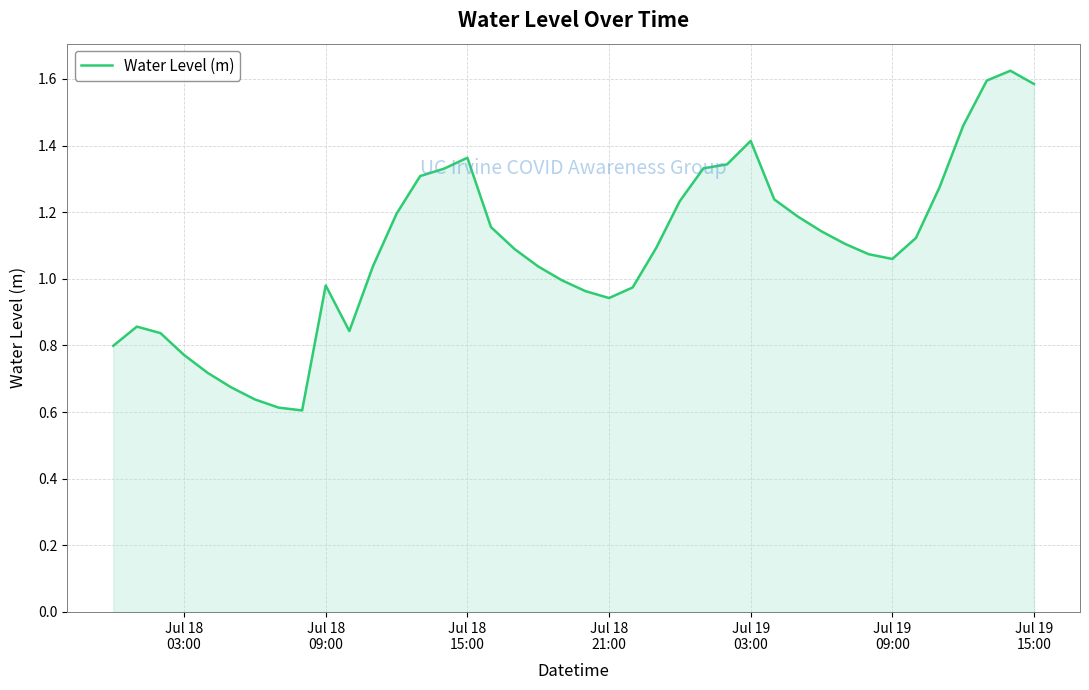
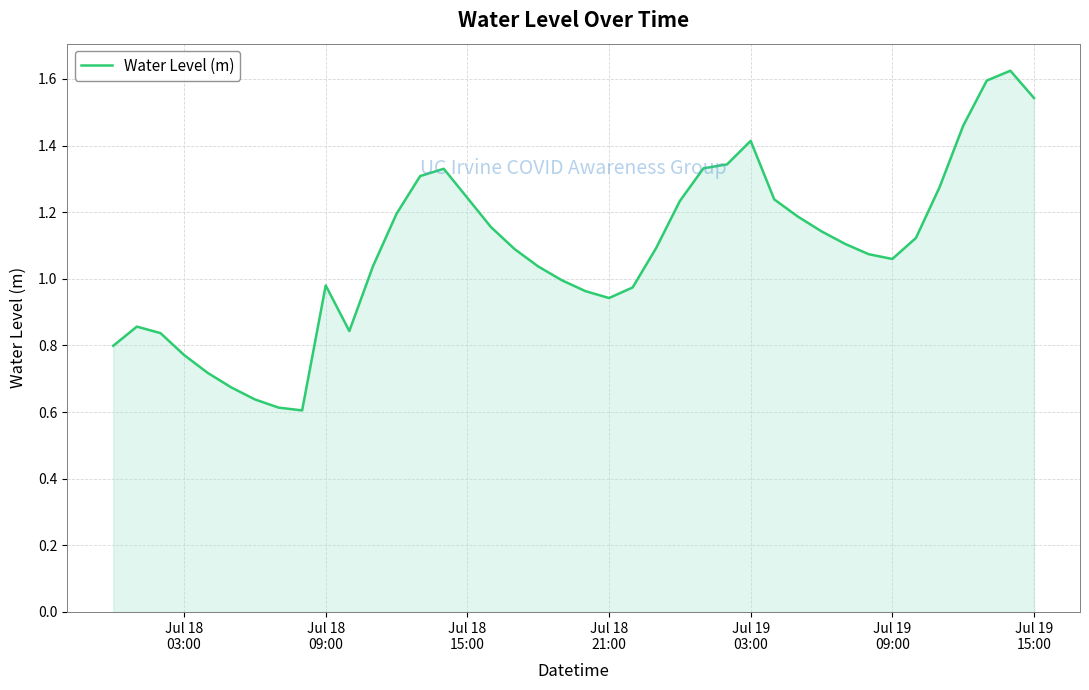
Jul 18 15:00: 1.36 -> 1.24
Jul 19 15:00: 1.58 -> 1.54
